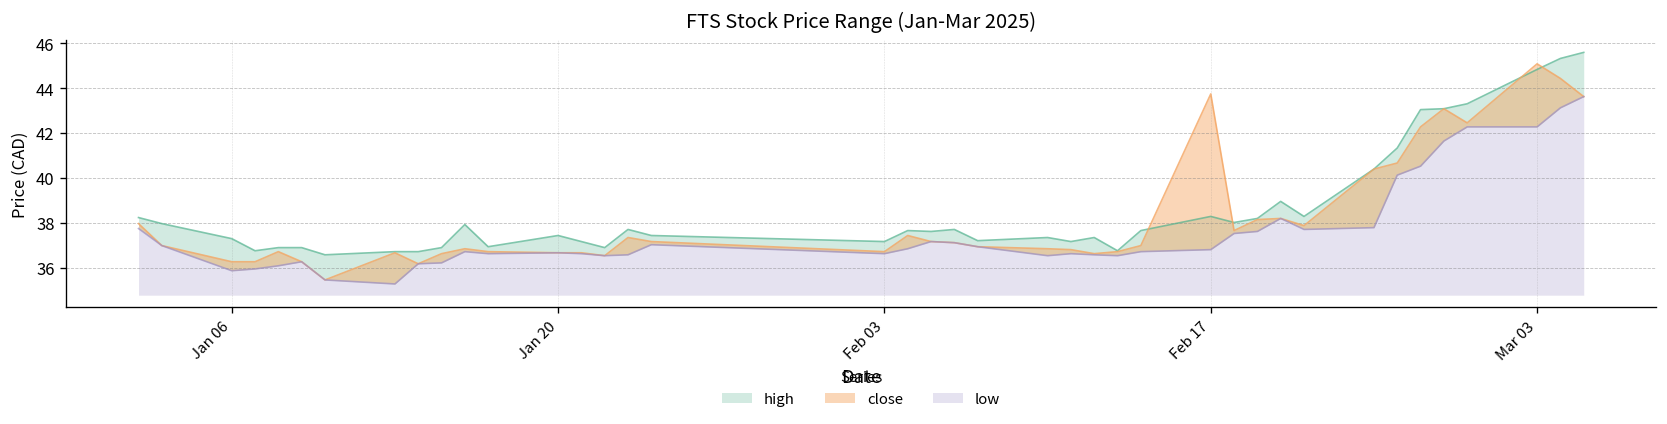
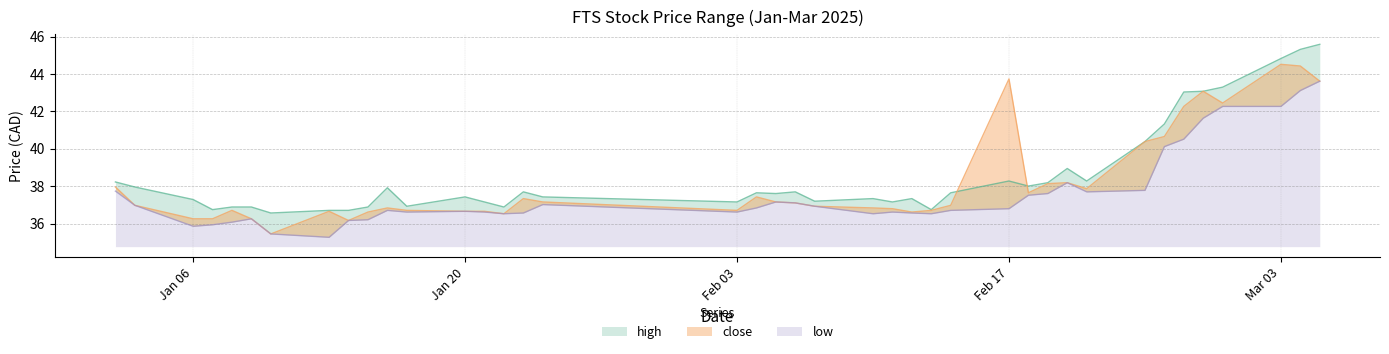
close, Mar 03: 45.1 -> 44.5
